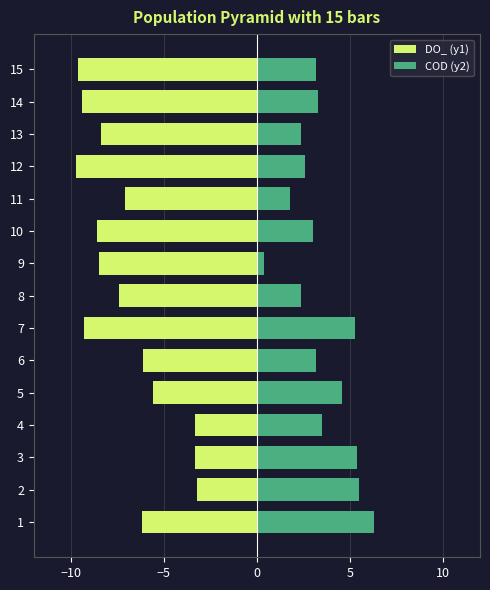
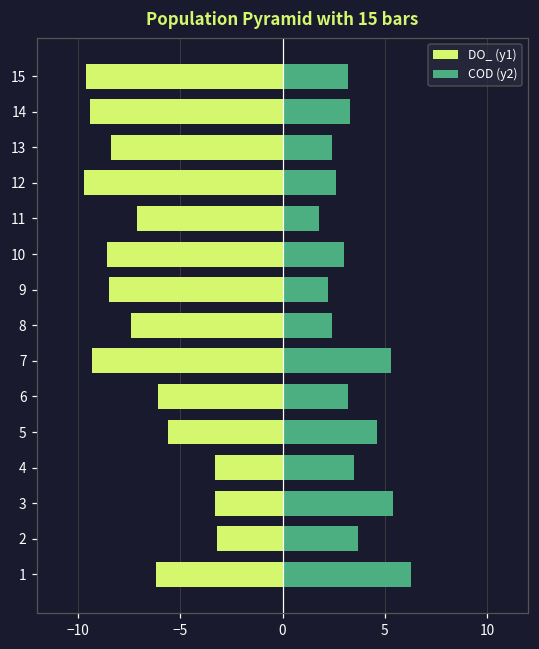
COD (y2), 9: 0.4 -> 2.2
COD (y2), 2: 5.5 -> 3.7
